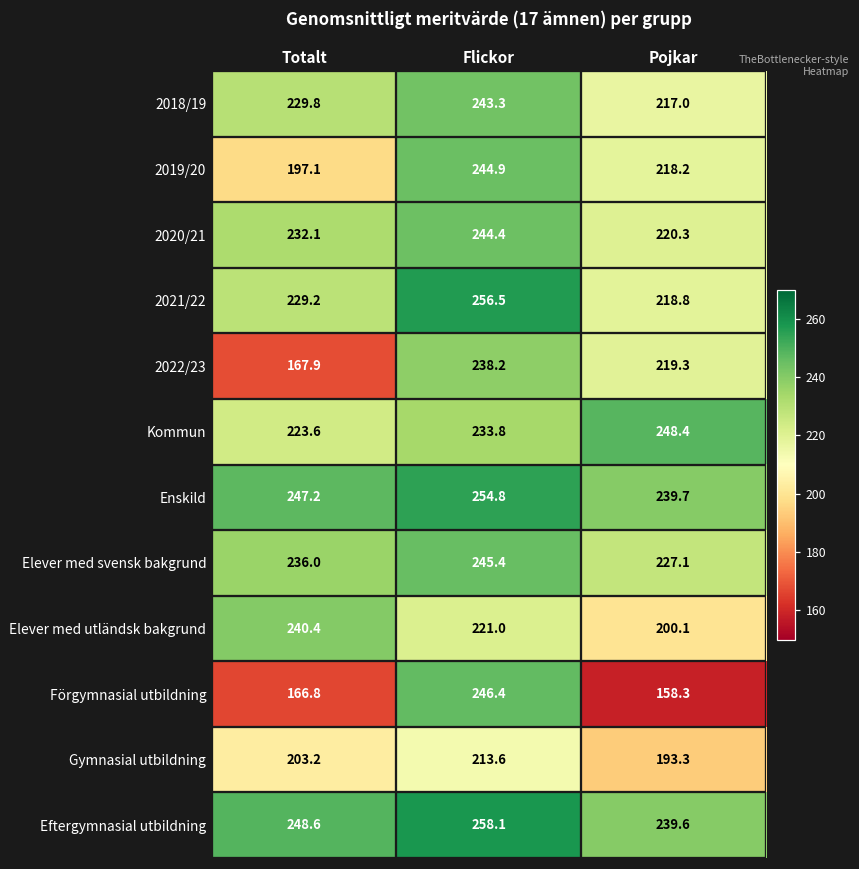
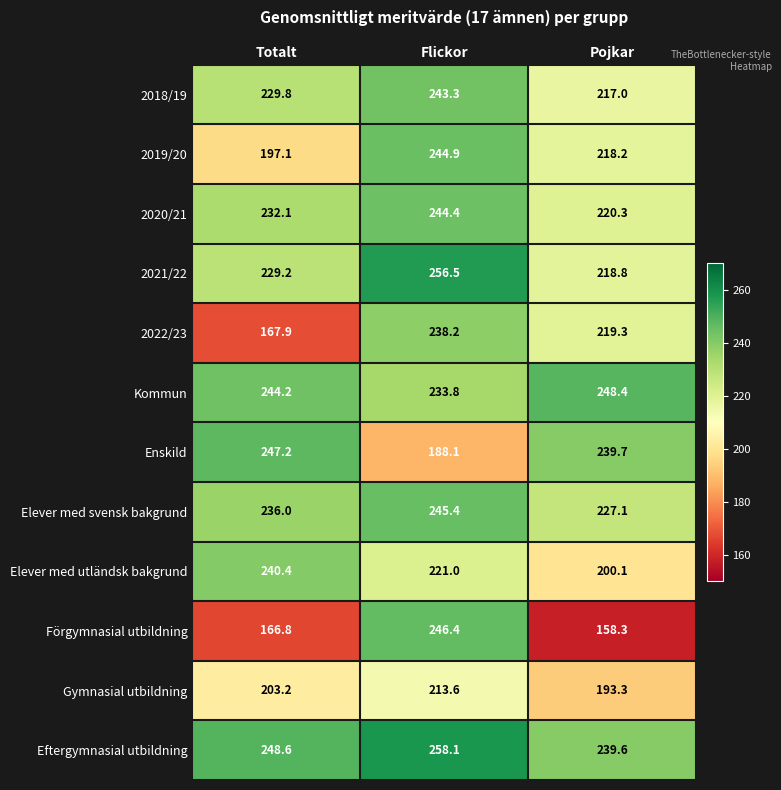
Kommun, Totalt: 223.6 -> 244.2
Enskild, Flickor: 254.8 -> 188.1
